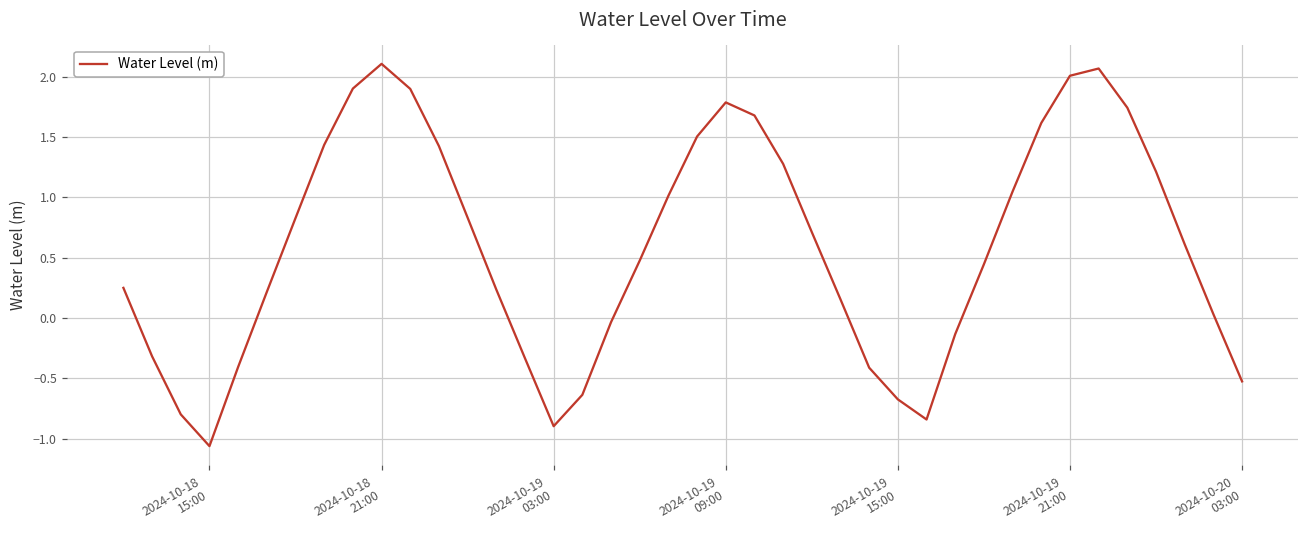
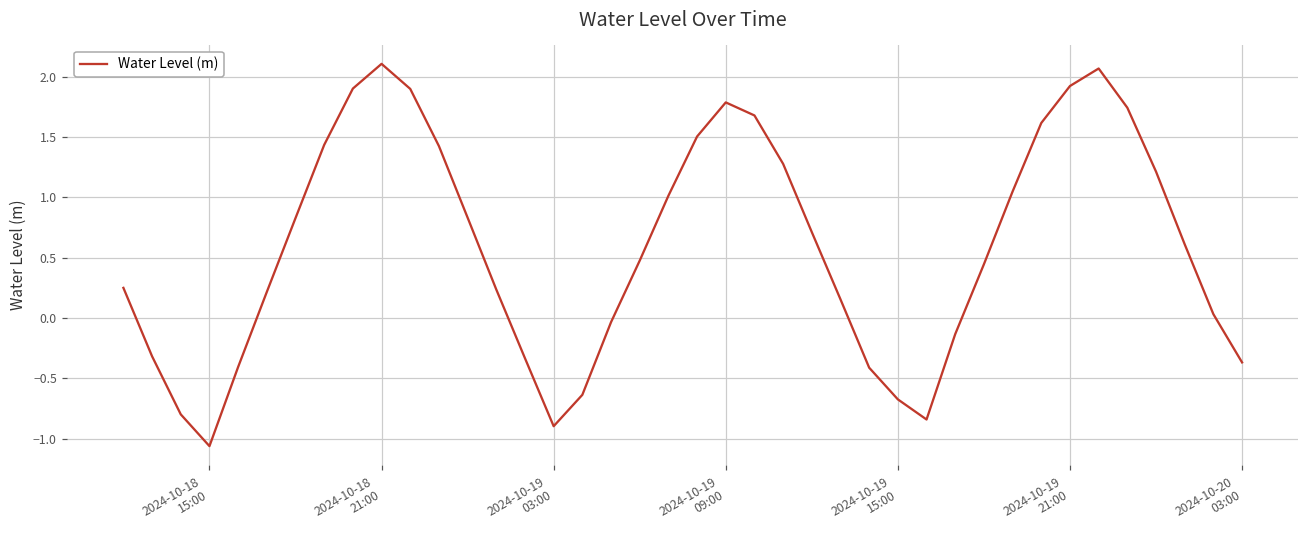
2024-10-19 21:00: 2.01 -> 1.92
2024-10-20 03:00: -0.53 -> -0.37
